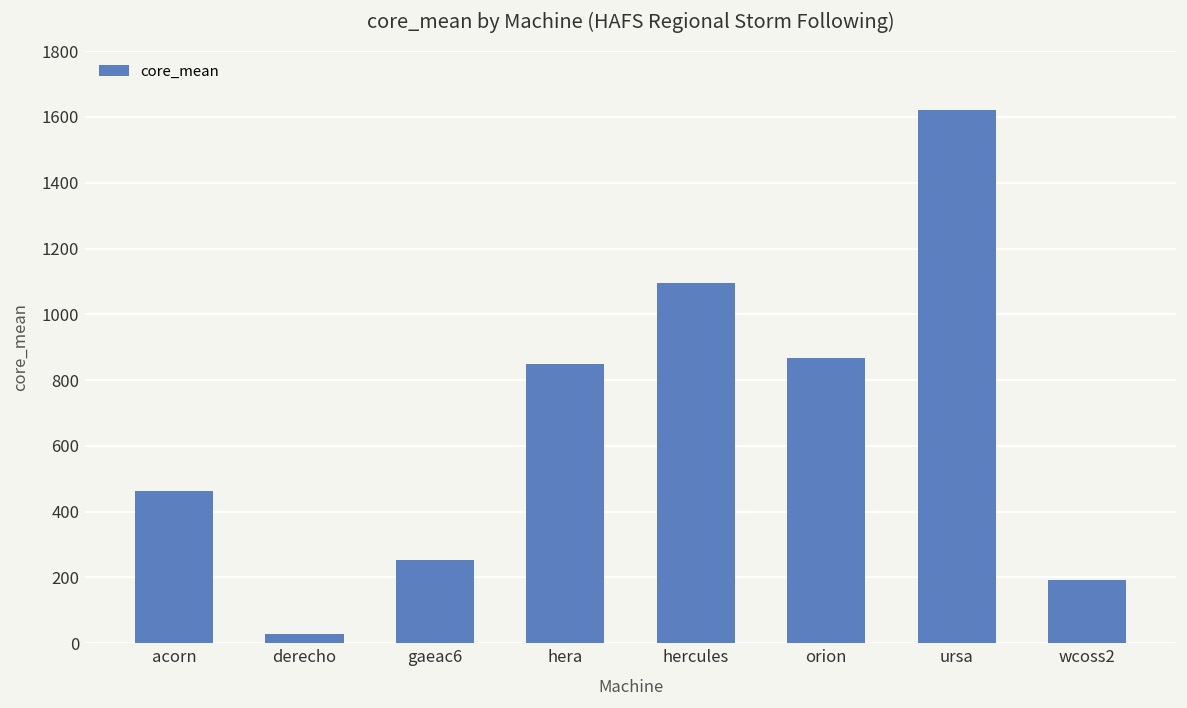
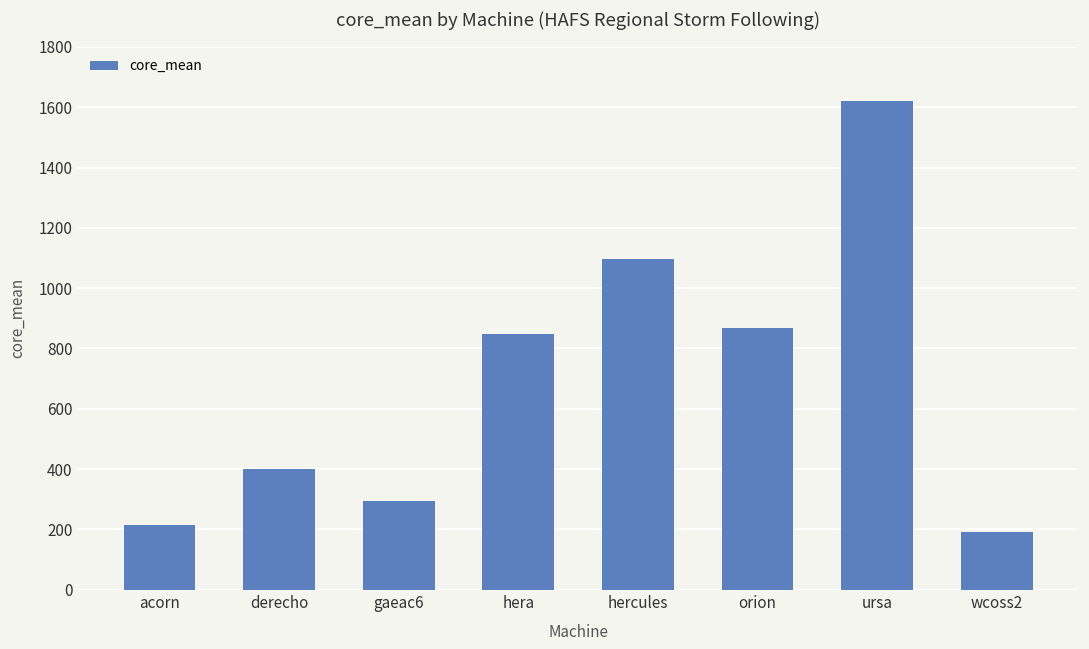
acorn: 460 -> 210
derecho: 30 -> 400
gaeac6: 250 -> 300
